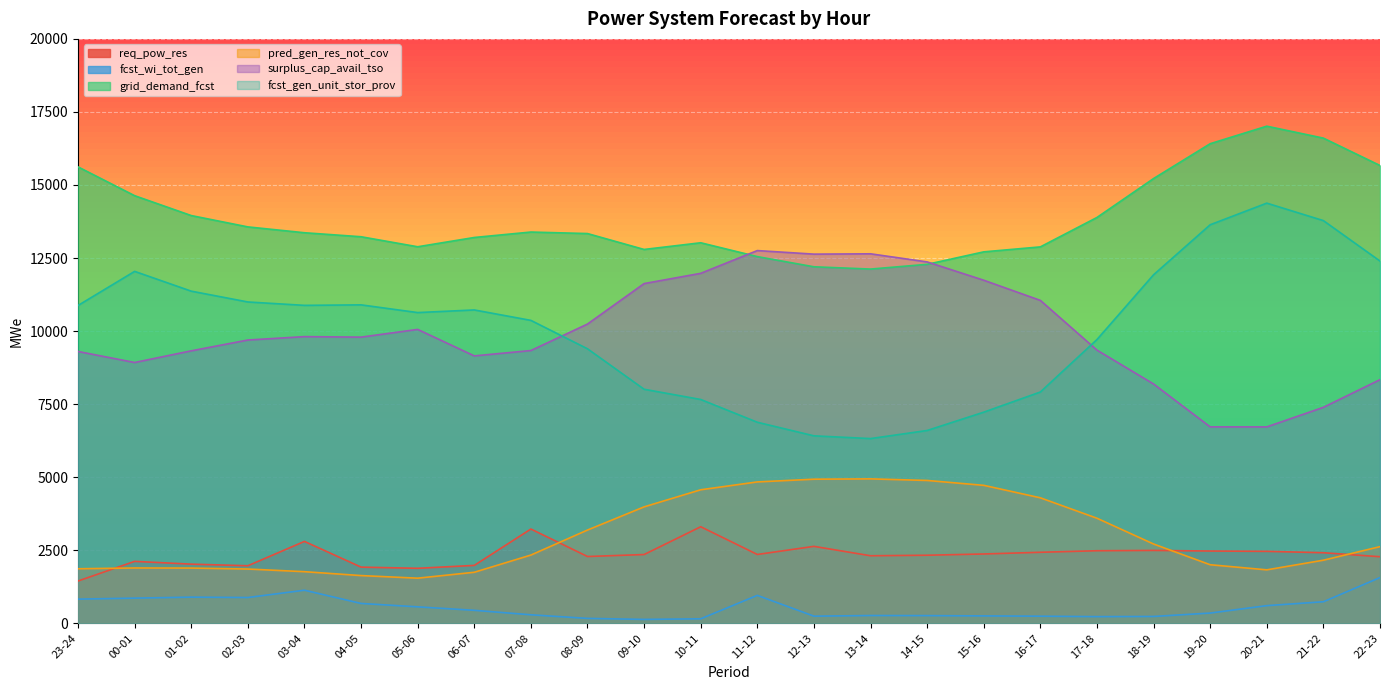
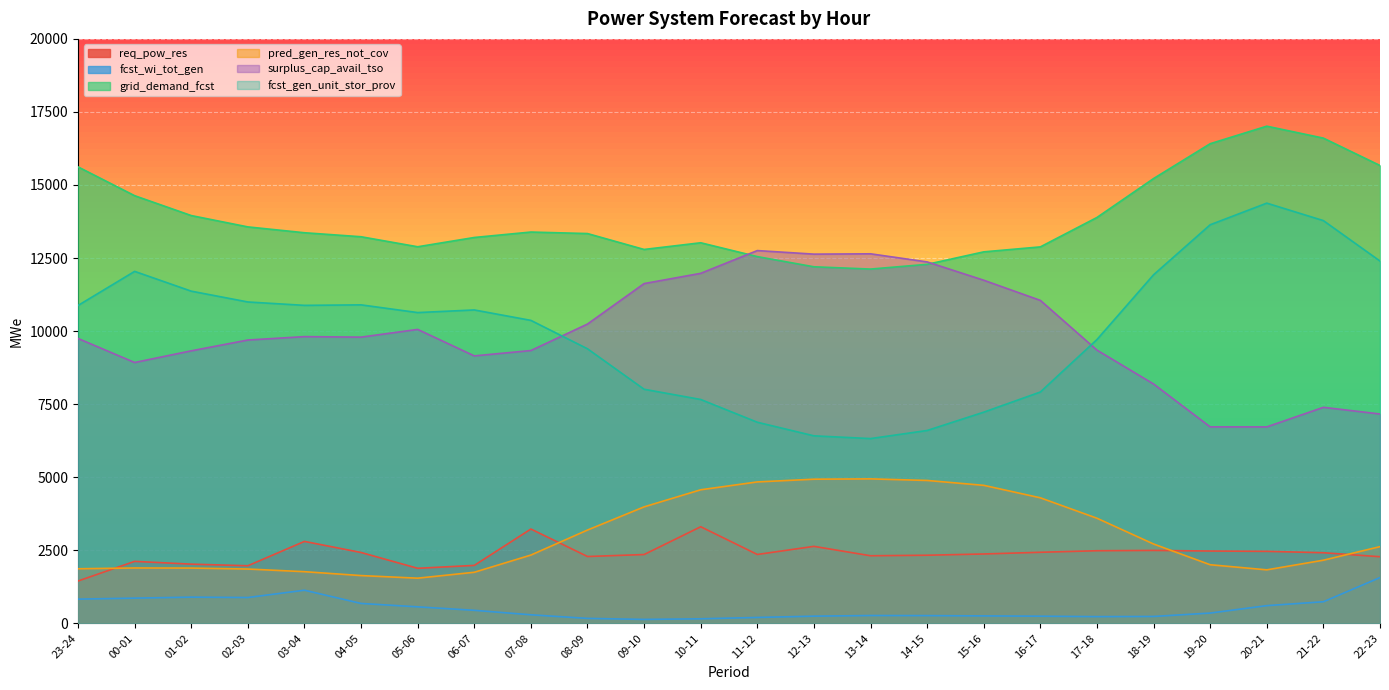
surplus_cap_avail_tso, 23-24: 9300 -> 9700
req_pow_res, 04-05: 1900 -> 2400
fcst_wi_tot_gen, 11-12: 1000 -> 200
surplus_cap_avail_tso, 22-23: 8300 -> 7200
